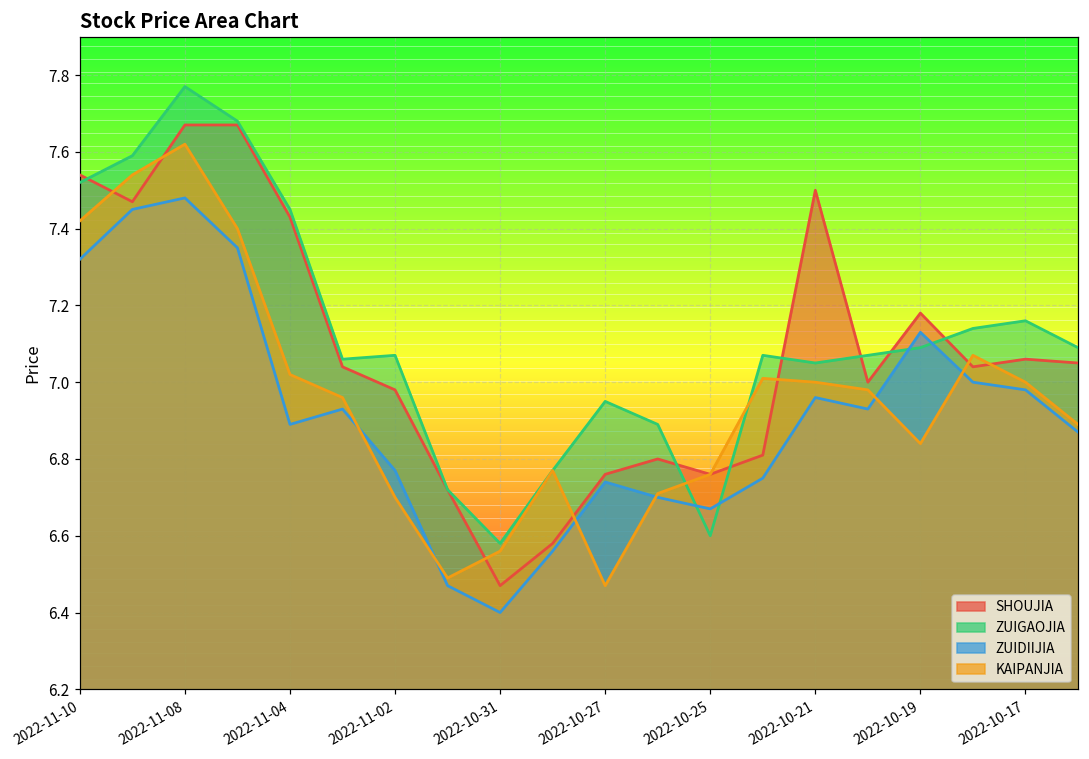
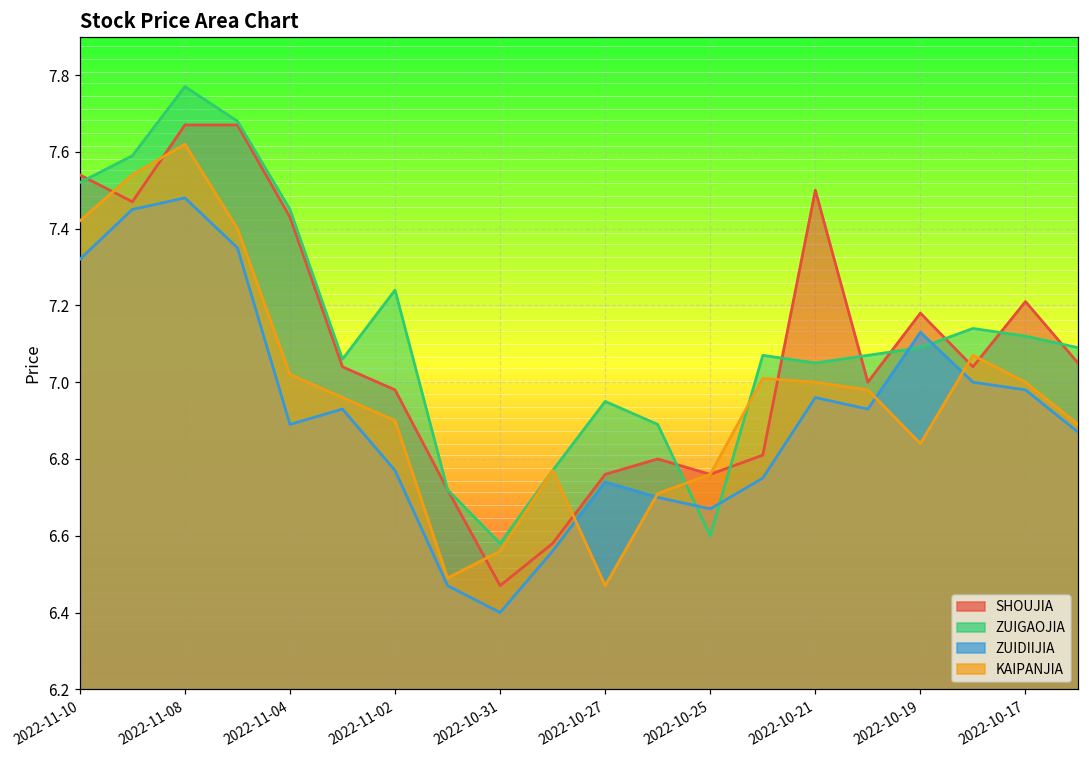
ZUIGAOJIA, 2022-11-02: 7.07 -> 7.24
KAIPANJIA, 2022-11-02: 6.7 -> 6.9
SHOUJIA, 2022-10-17: 7.06 -> 7.21
ZUIGAOJIA, 2022-10-17: 7.16 -> 7.12
